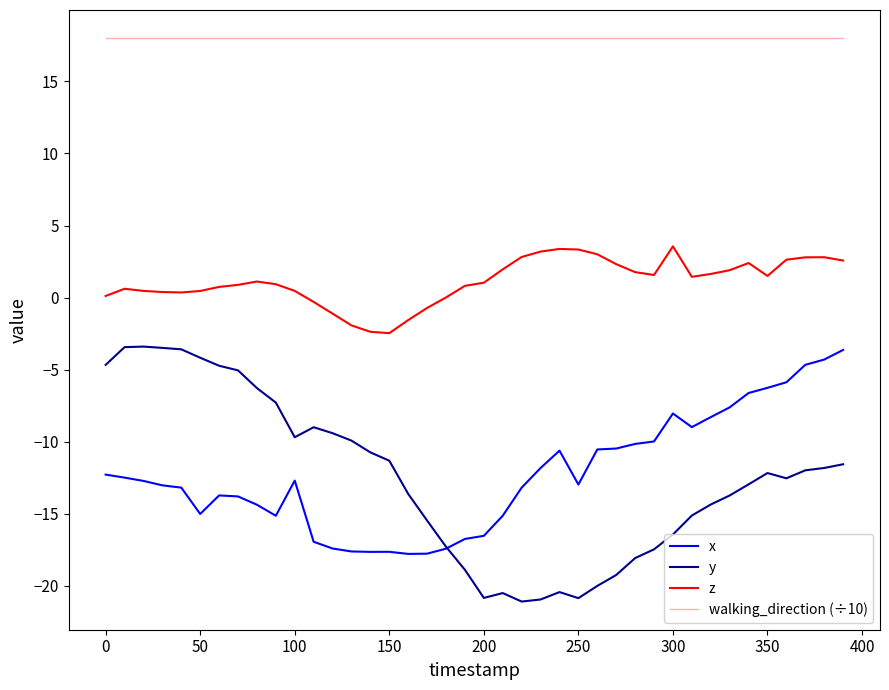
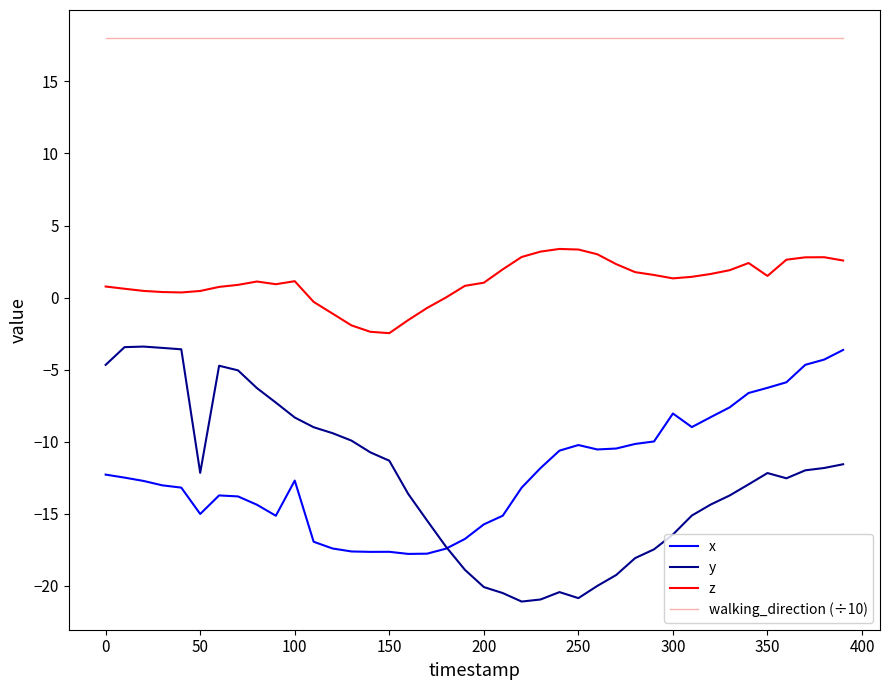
z, 0: 0.1 -> 0.8
y, 50: -4.2 -> -12.2
y, 100: -9.7 -> -8.3
z, 100: 0.5 -> 1.1
x, 200: -16.5 -> -15.7
y, 200: -20.8 -> -20.1
x, 250: -13.0 -> -10.2
z, 300: 3.6 -> 1.3
